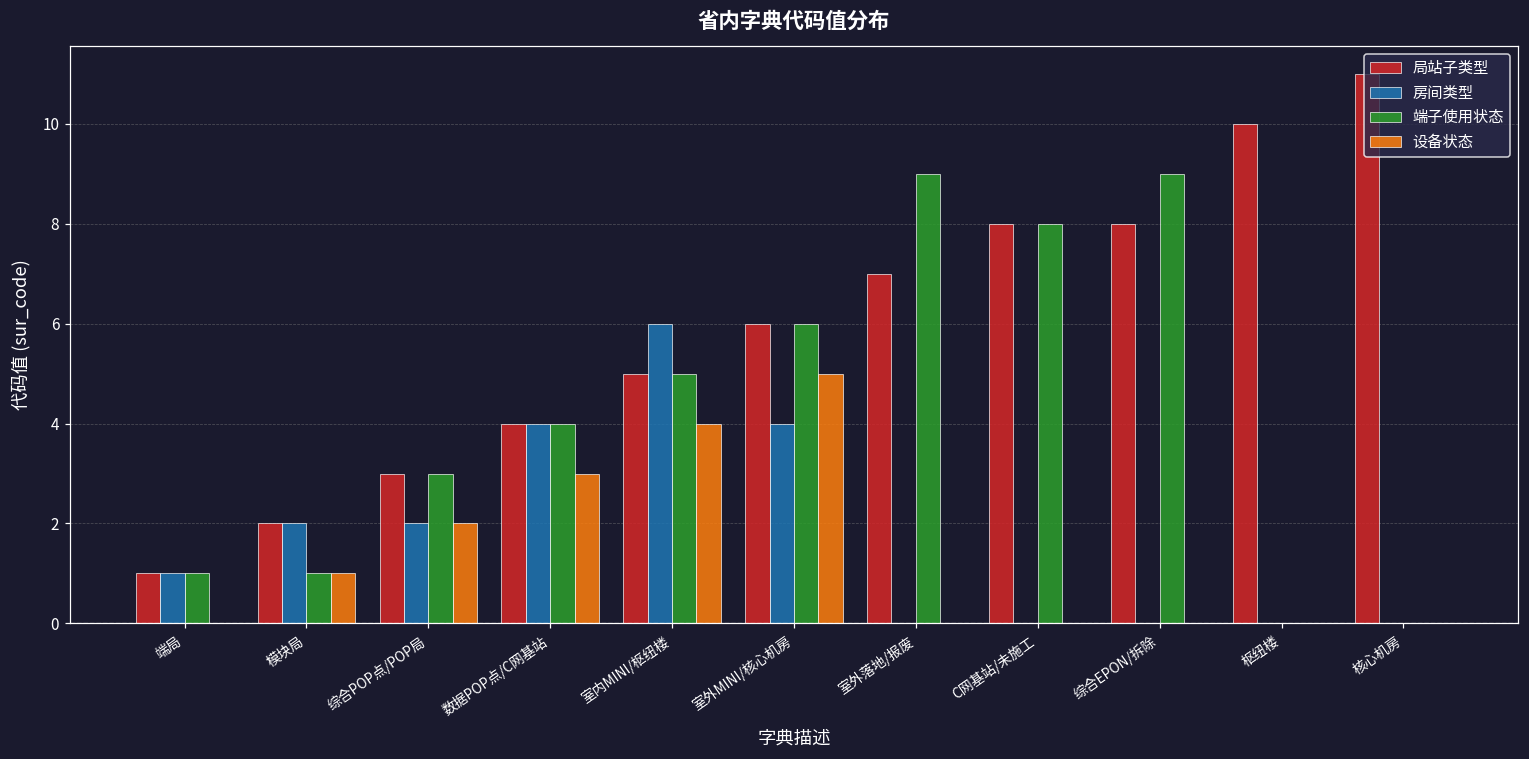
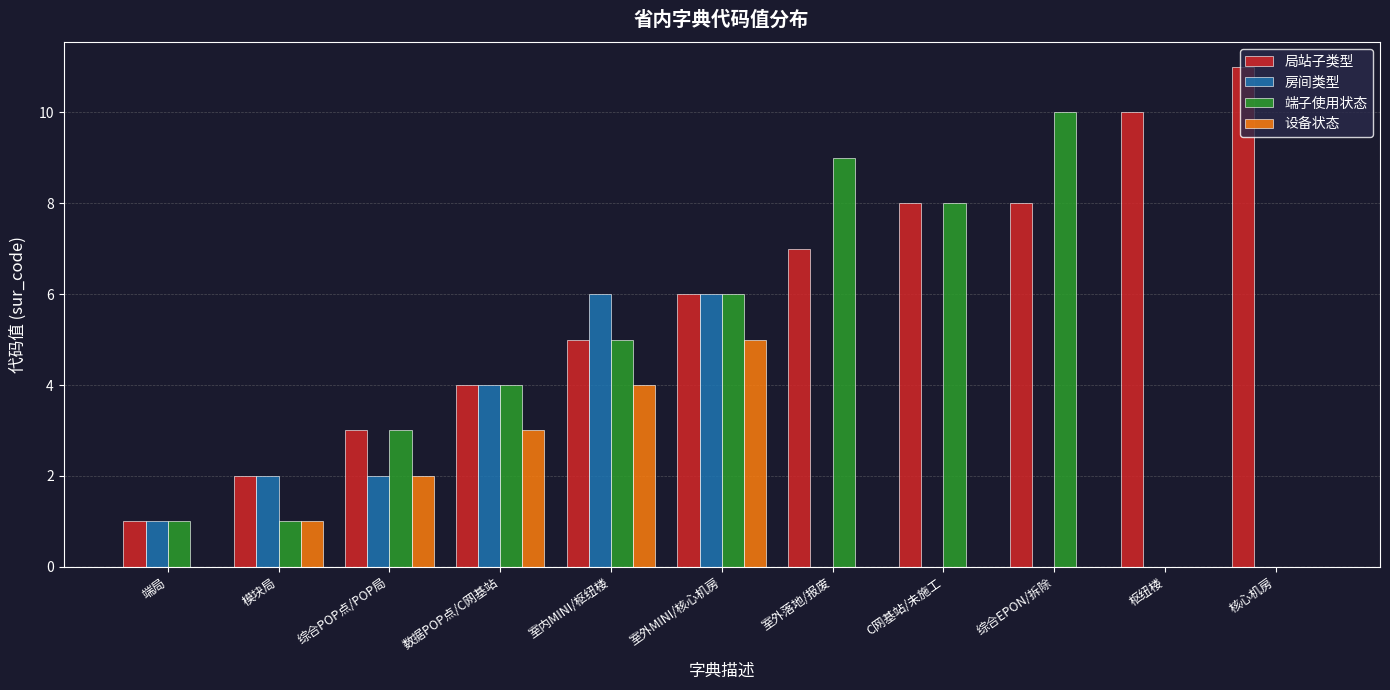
房间类型, 室外MINI/核心机房: 4 -> 6
端子使用状态, 综合EPON/拆除: 9 -> 10
